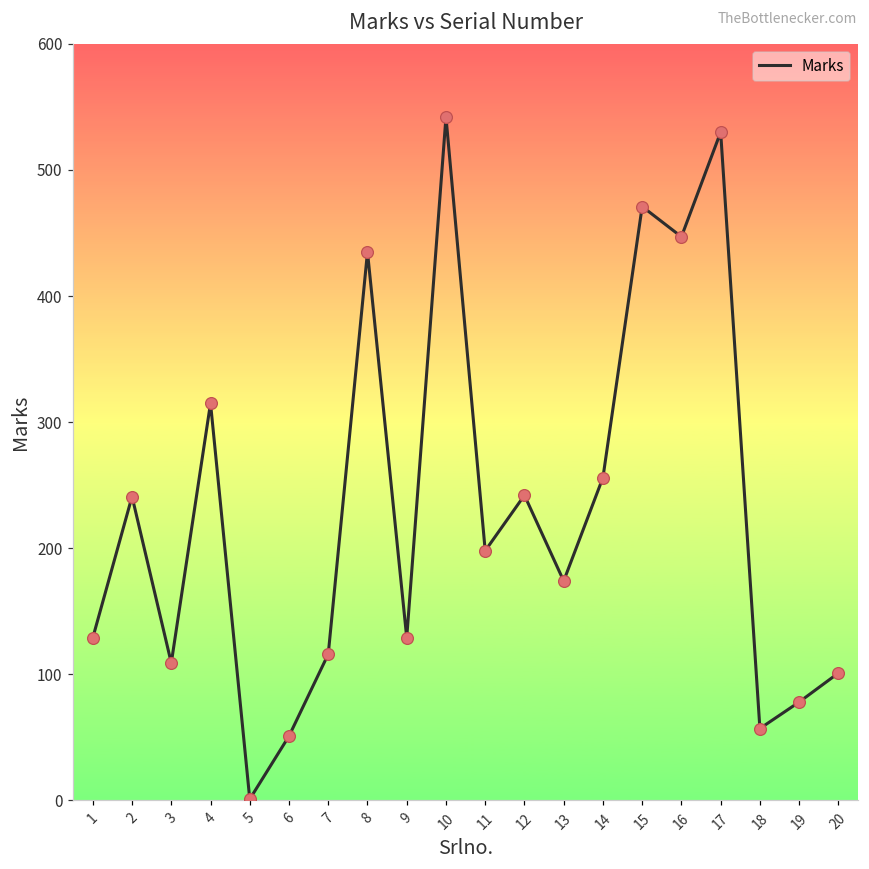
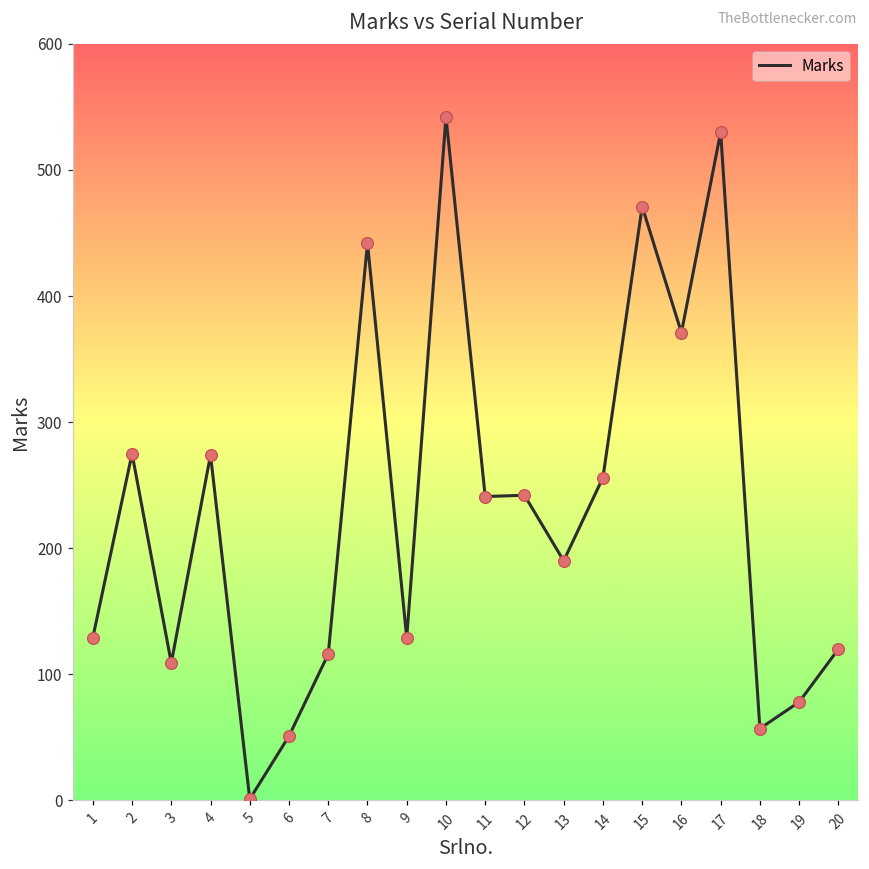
2: 241 -> 275
4: 315 -> 274
8: 435 -> 442
11: 198 -> 241
13: 174 -> 190
16: 447 -> 371
20: 101 -> 120
